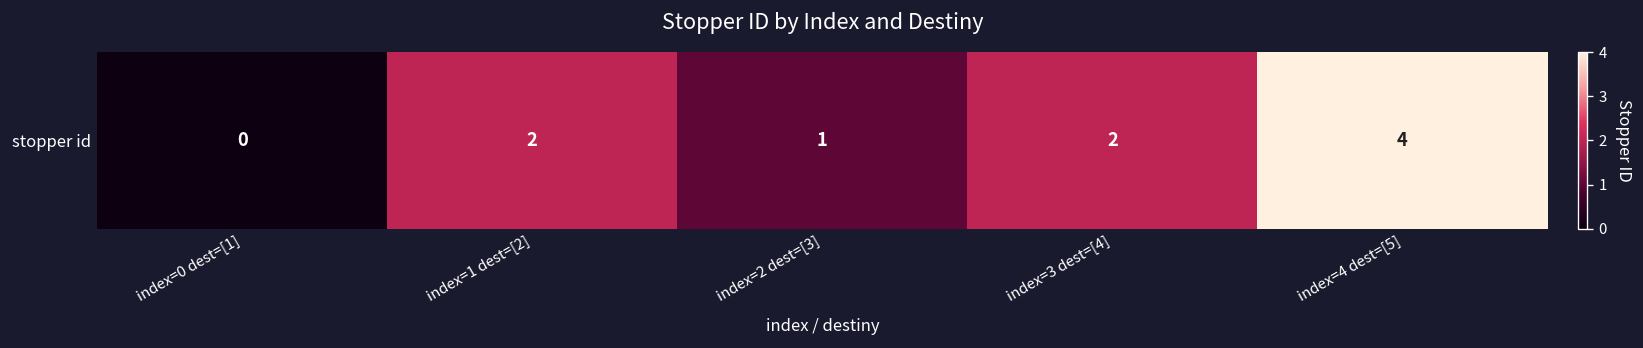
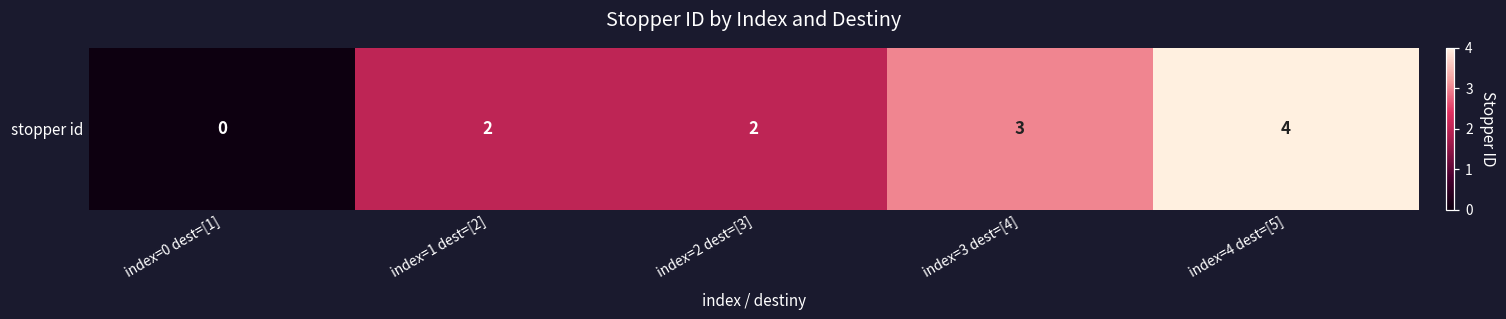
stopper id, index=2 dest=[3]: 1 -> 2
stopper id, index=3 dest=[4]: 2 -> 3
